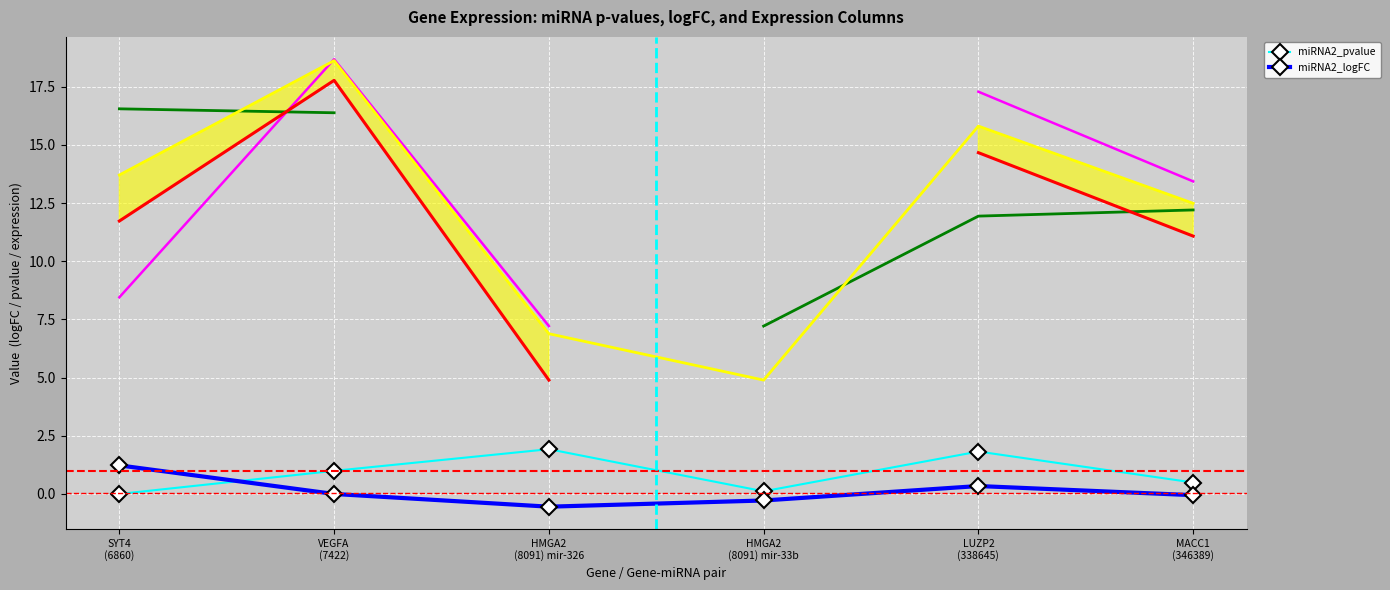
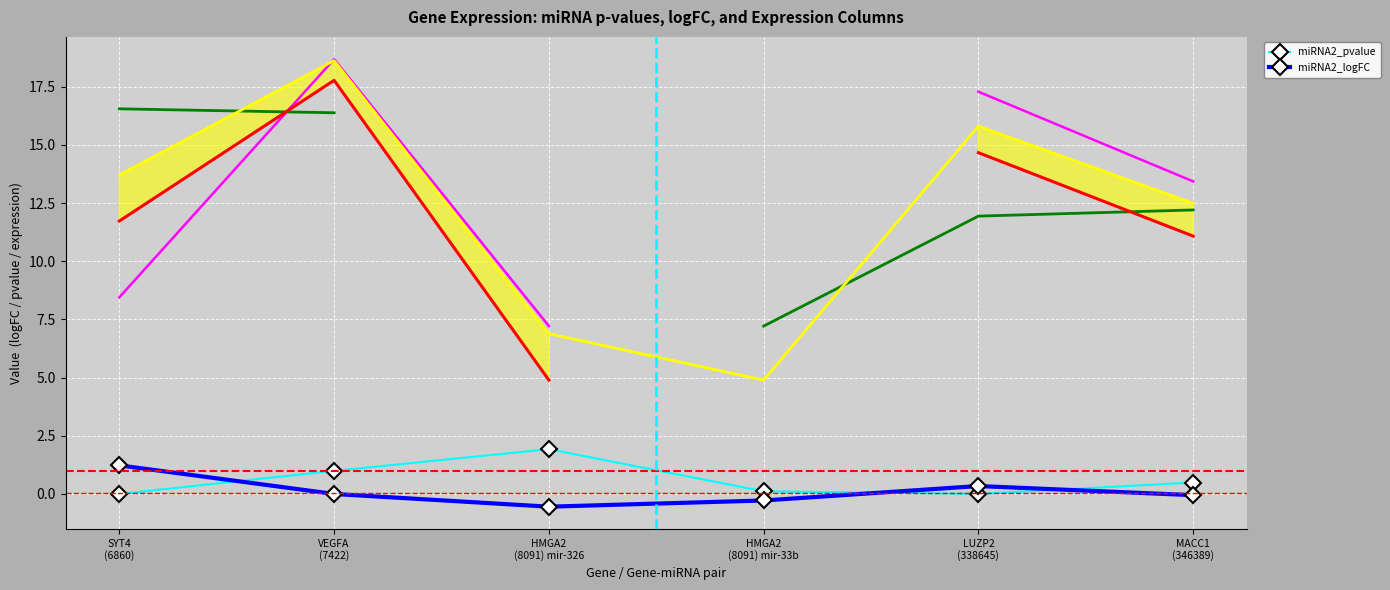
miRNA2_pvalue, LUZP2 (338645): 1.8 -> 0.0
